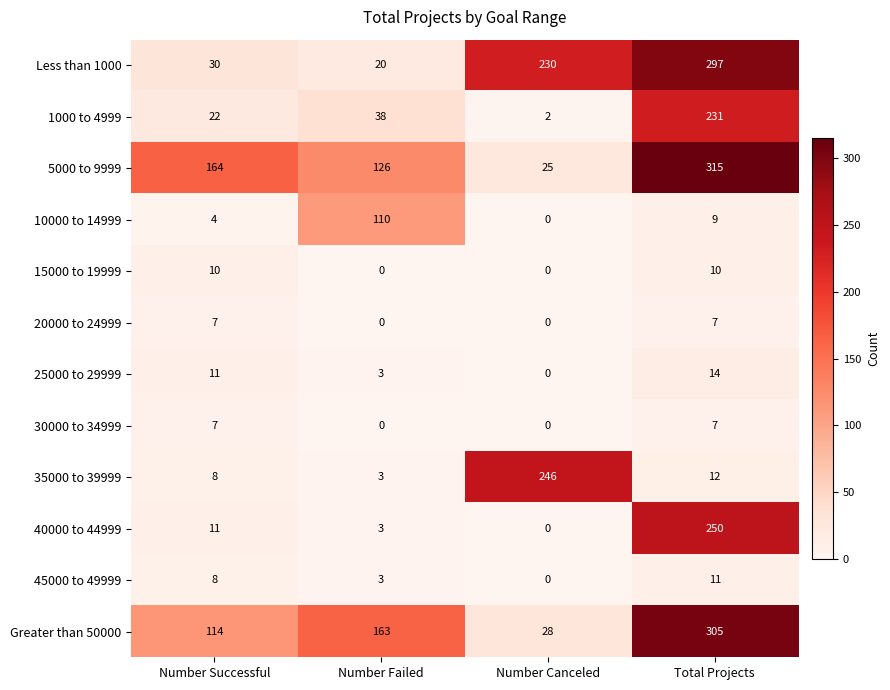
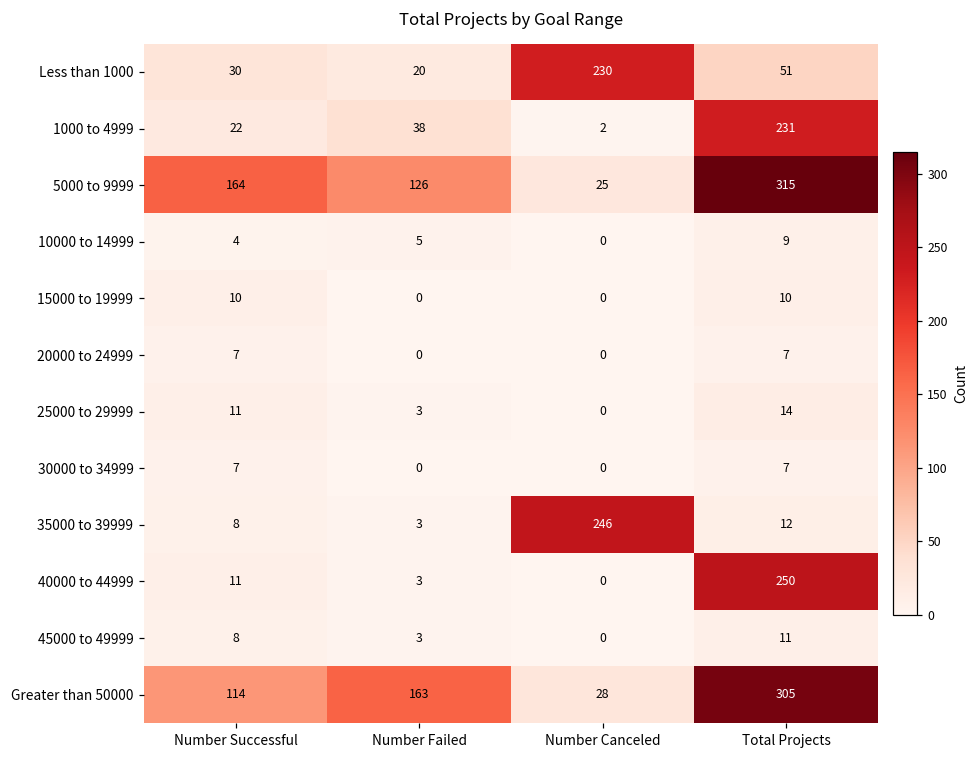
Less than 1000, Total Projects: 297 -> 51
10000 to 14999, Number Failed: 110 -> 5
